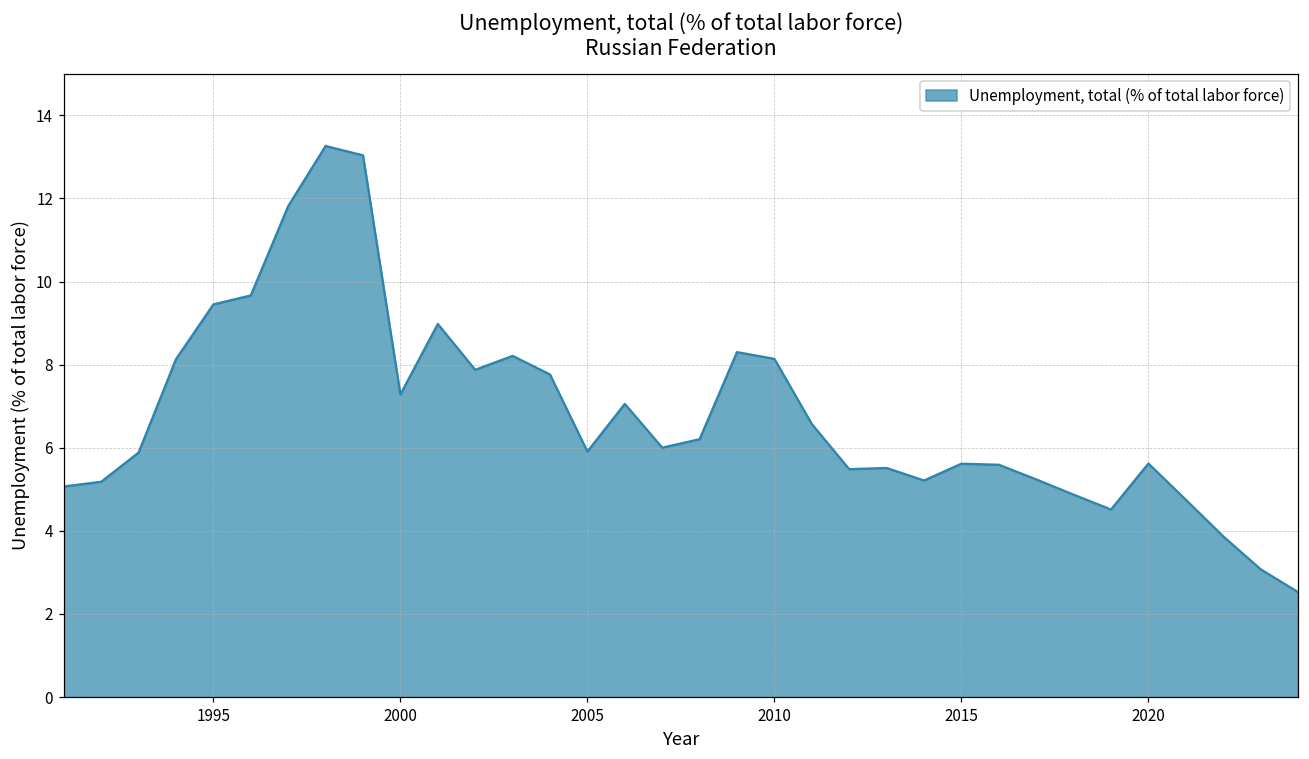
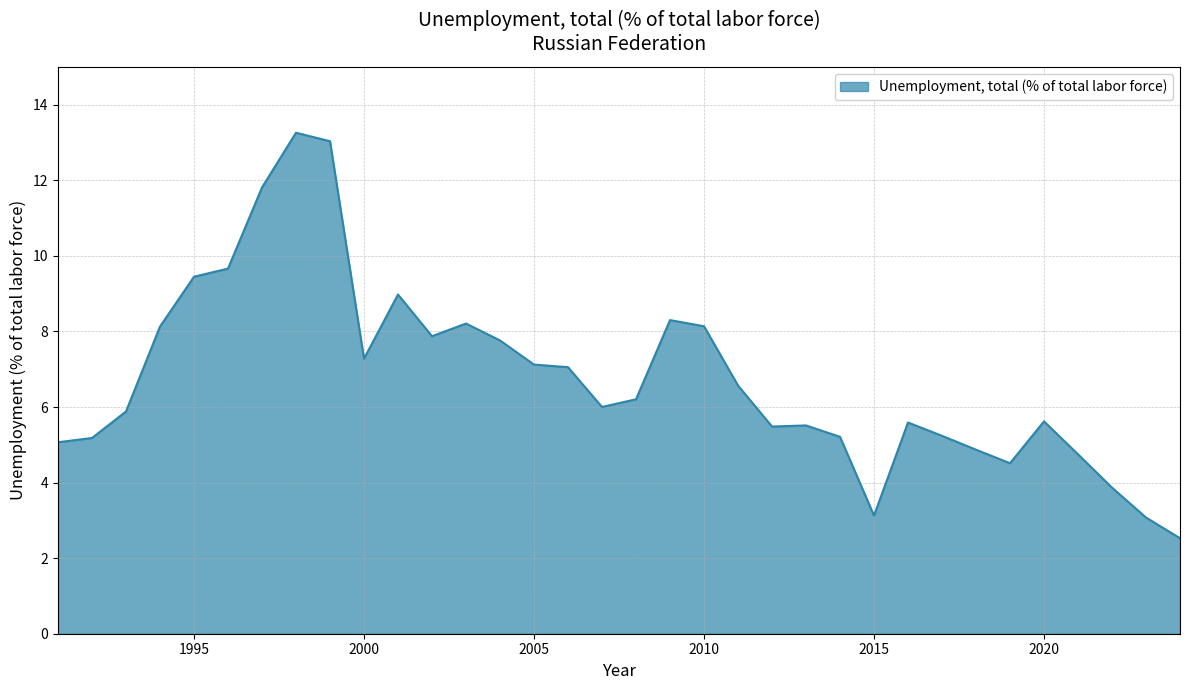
2005: 5.9 -> 7.1
2015: 5.6 -> 3.1
